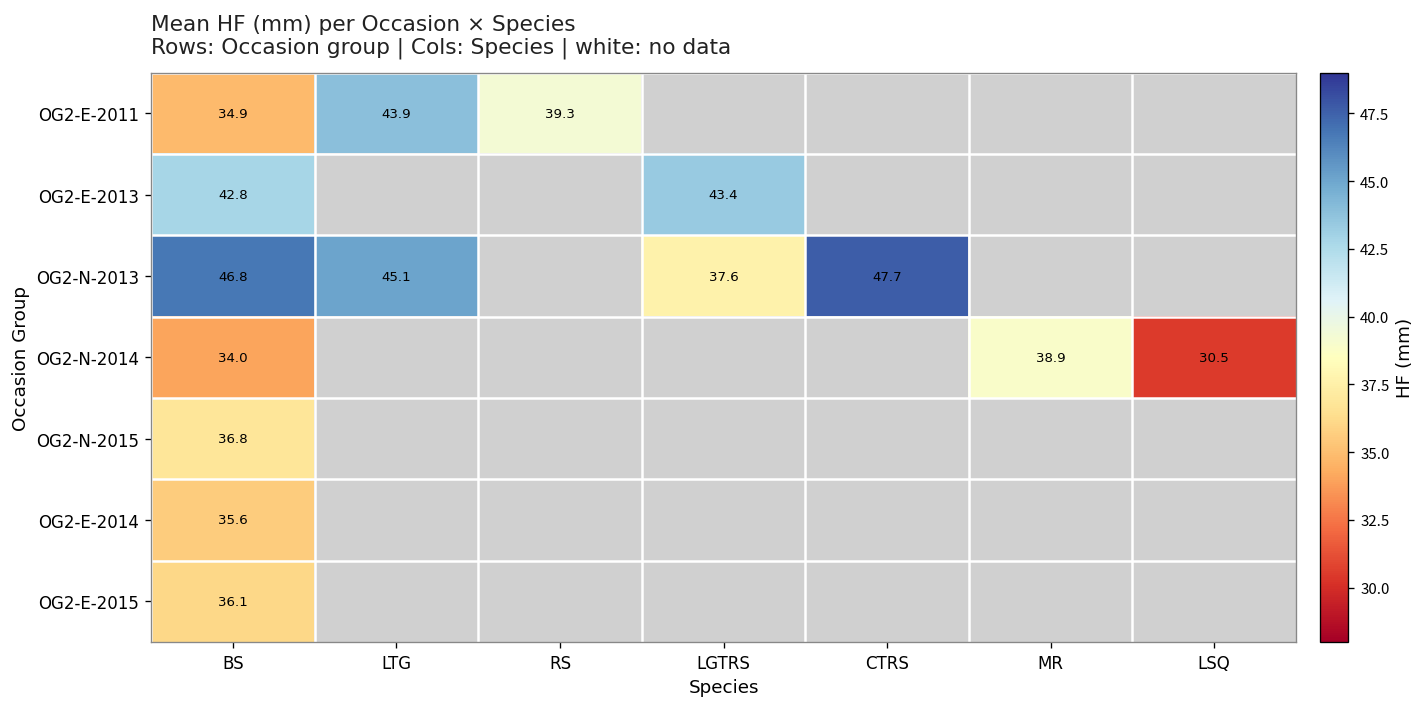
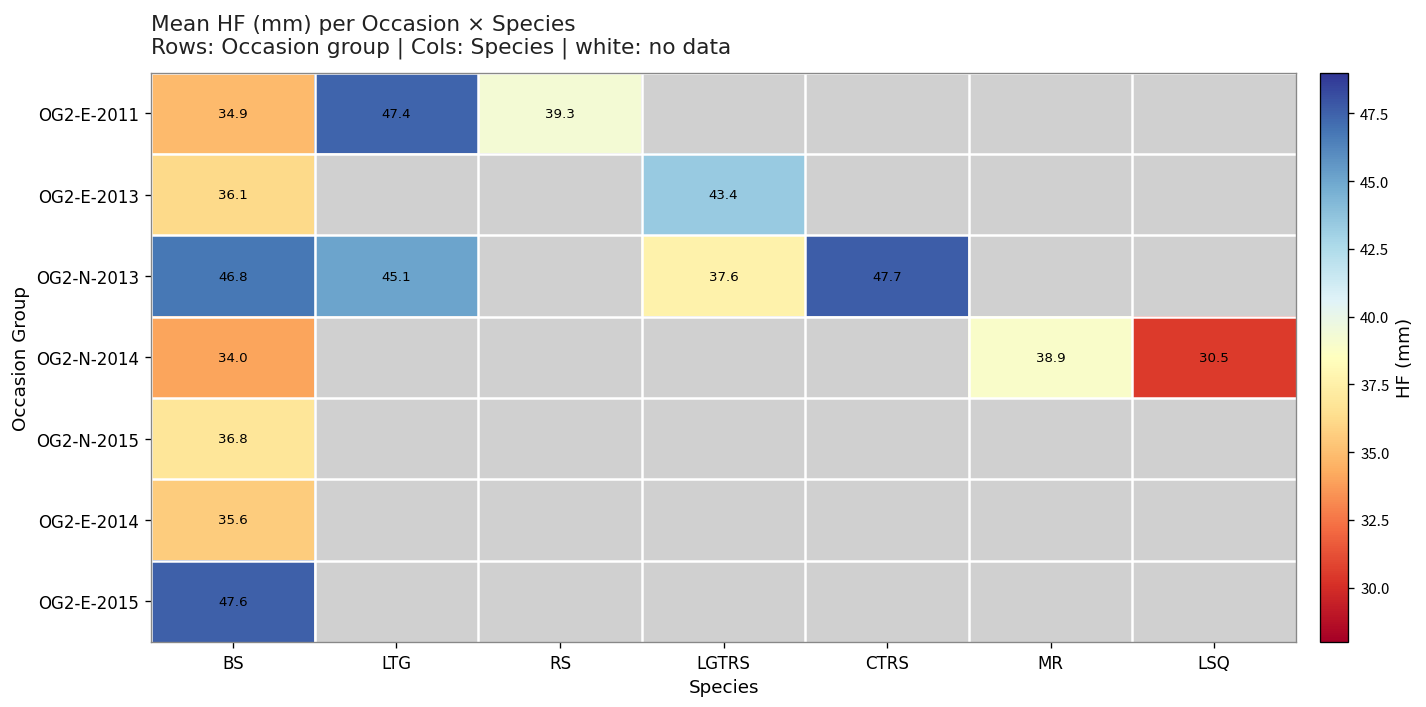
OG2-E-2011, LTG: 43.9 -> 47.4
OG2-E-2013, BS: 42.8 -> 36.1
OG2-E-2015, BS: 36.1 -> 47.6
